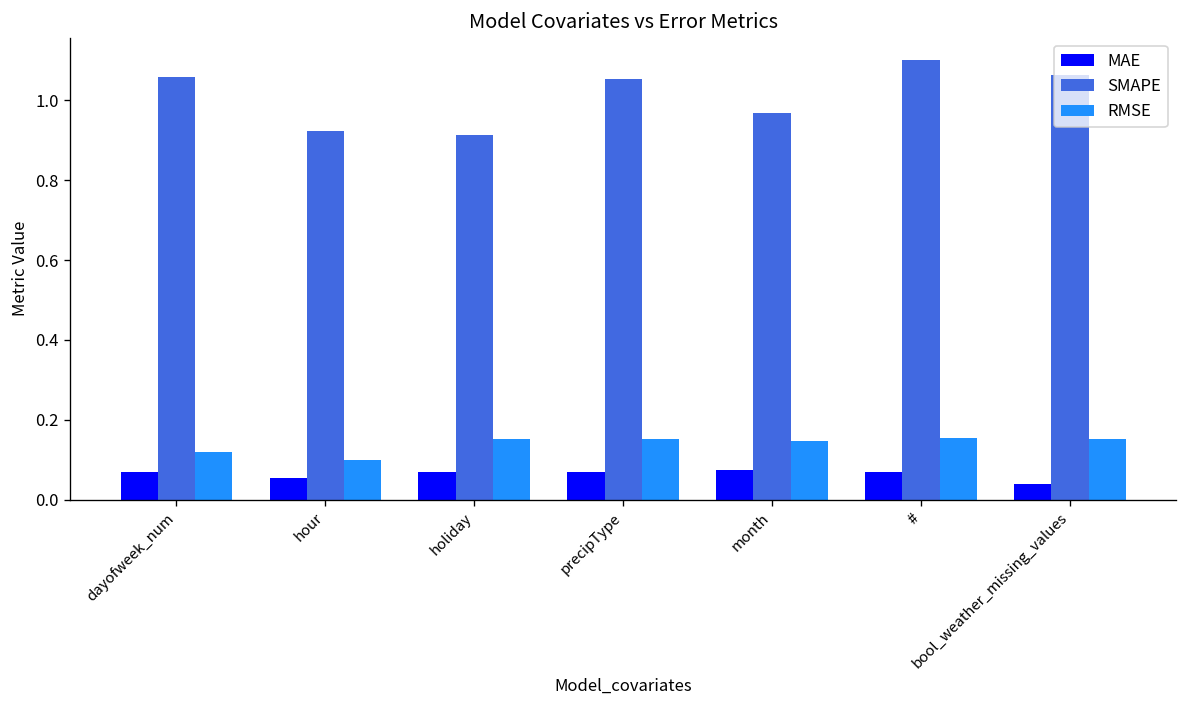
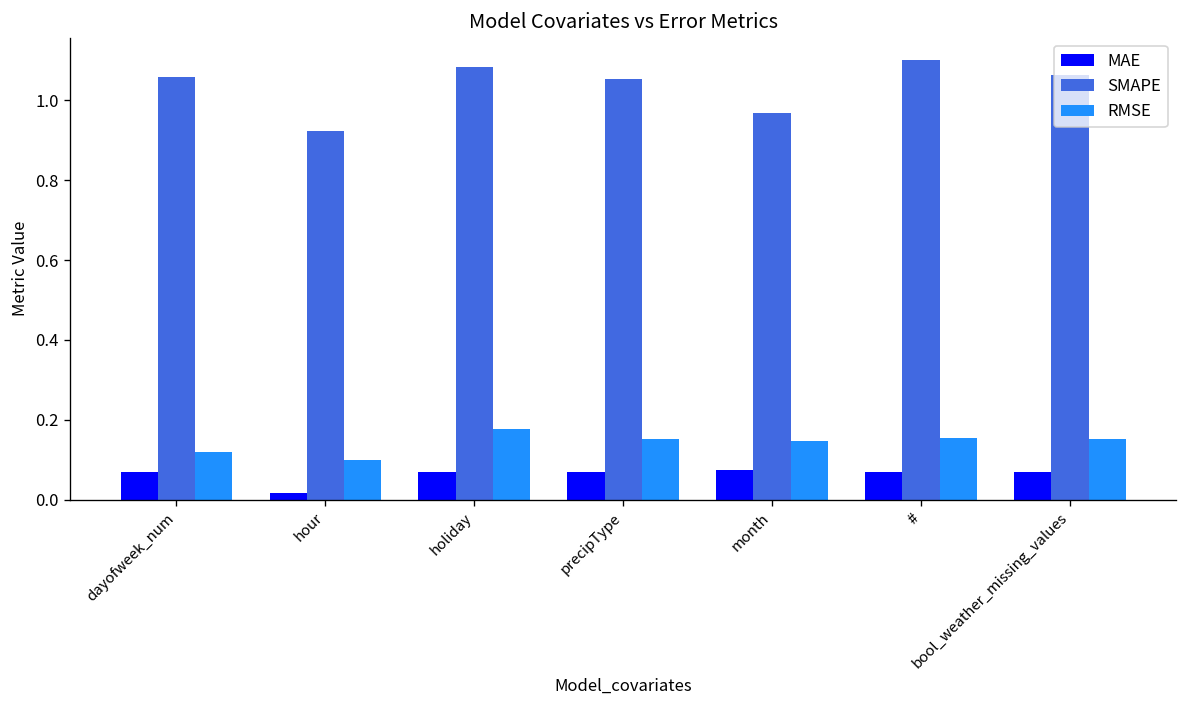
MAE, hour: 0.05 -> 0.02
SMAPE, holiday: 0.91 -> 1.08
RMSE, holiday: 0.15 -> 0.18
MAE, bool_weather_missing_values: 0.04 -> 0.07
